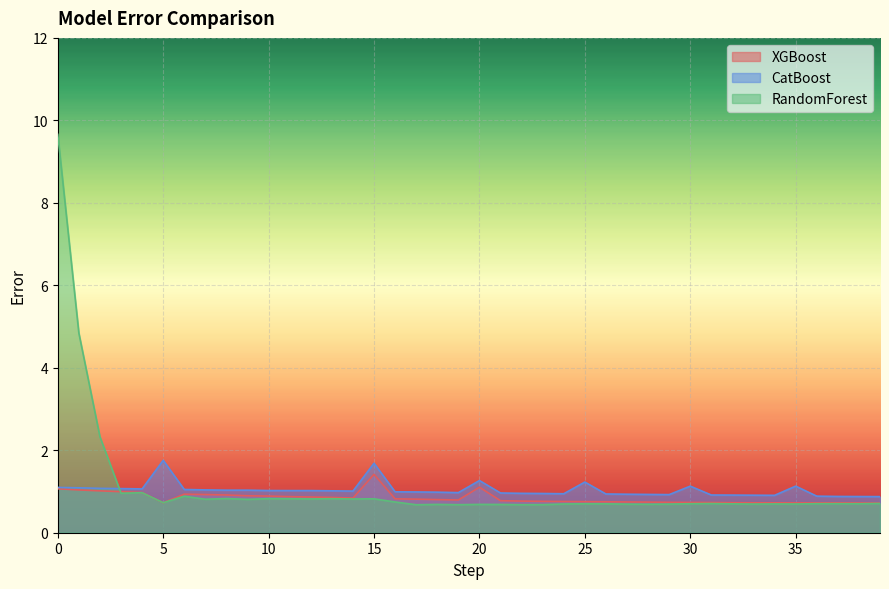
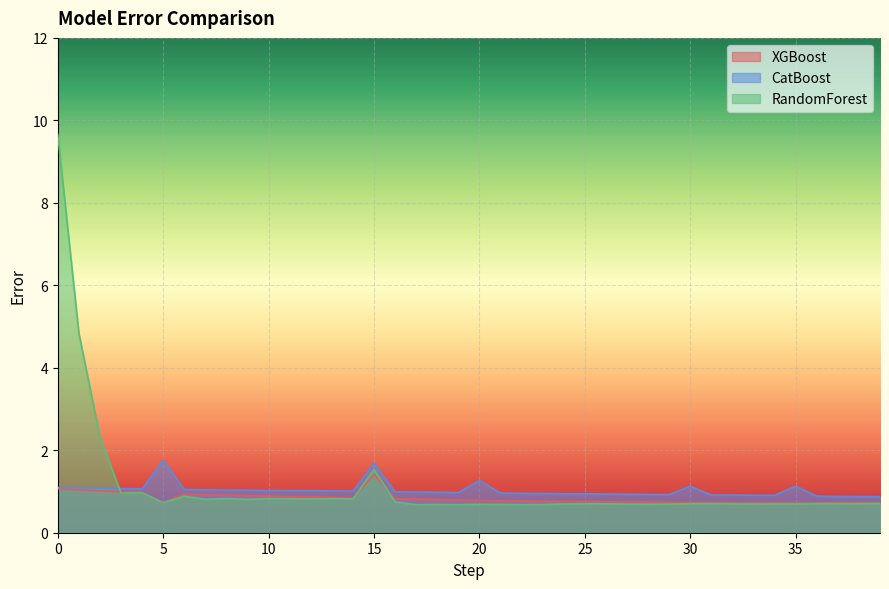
RandomForest, 15: 0.8 -> 1.5
XGBoost, 20: 1.1 -> 0.8
CatBoost, 25: 1.2 -> 0.9
